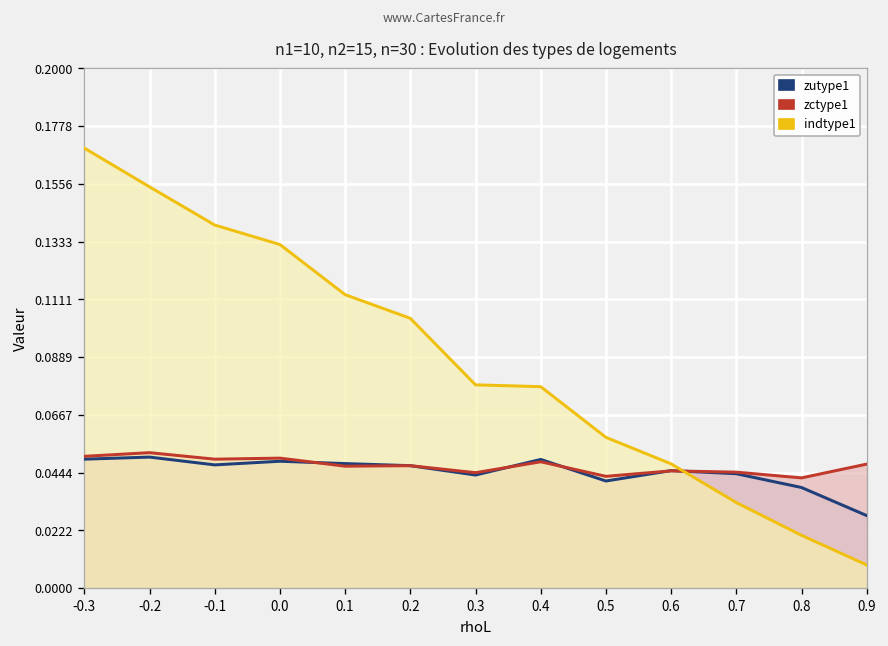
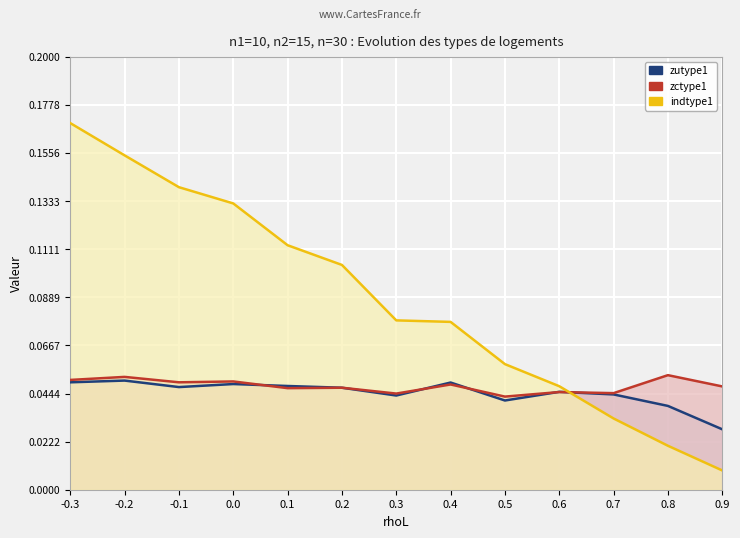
zctype1, 0.8: 0.042 -> 0.053
